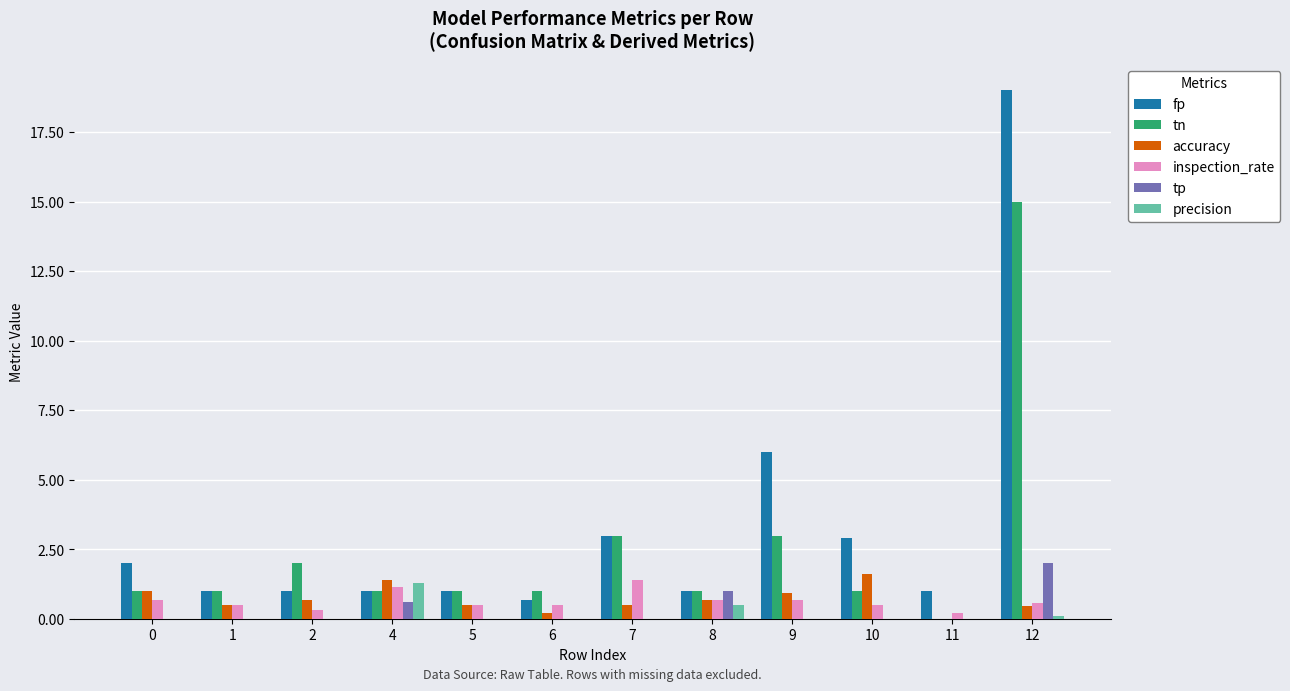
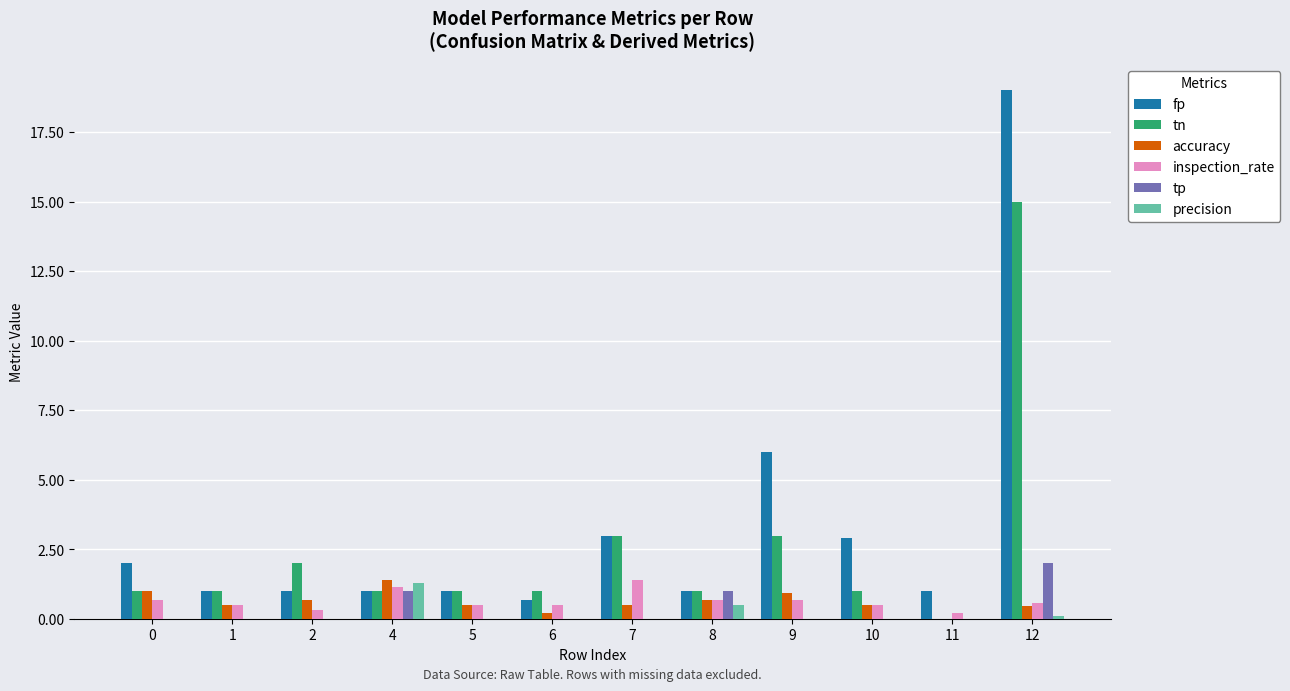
tp, 4: 0.6 -> 1.0
accuracy, 10: 1.6 -> 0.5
